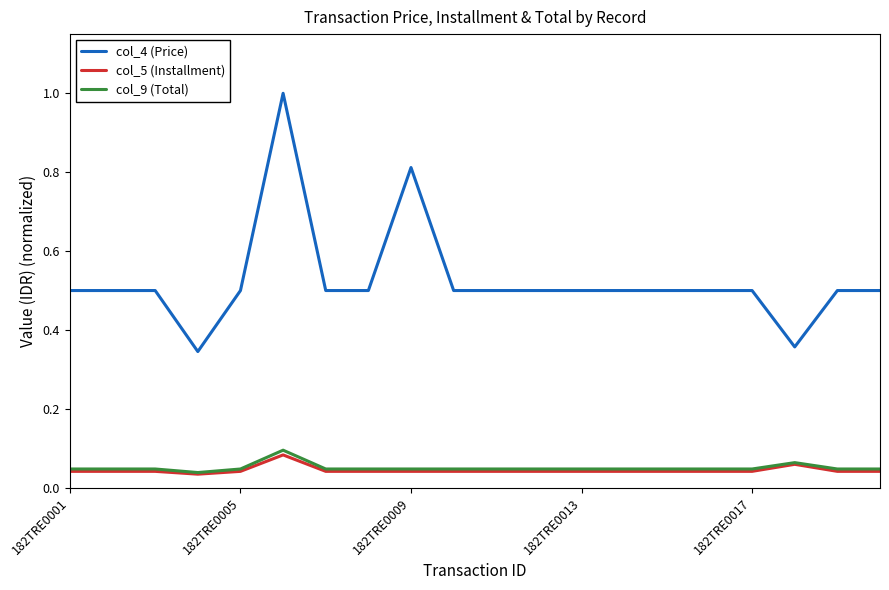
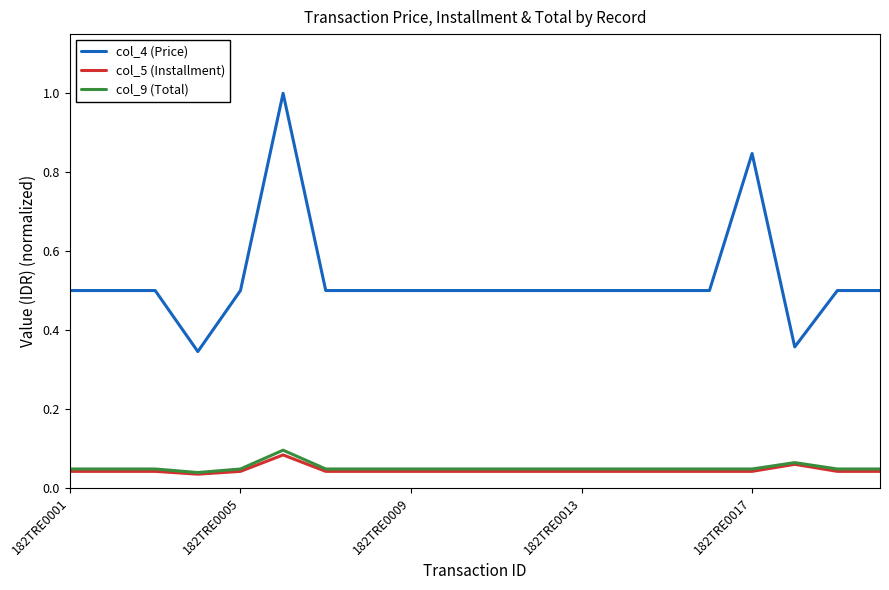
col_4 (Price), 182TRE0009: 0.81 -> 0.50
col_4 (Price), 182TRE0017: 0.50 -> 0.85
